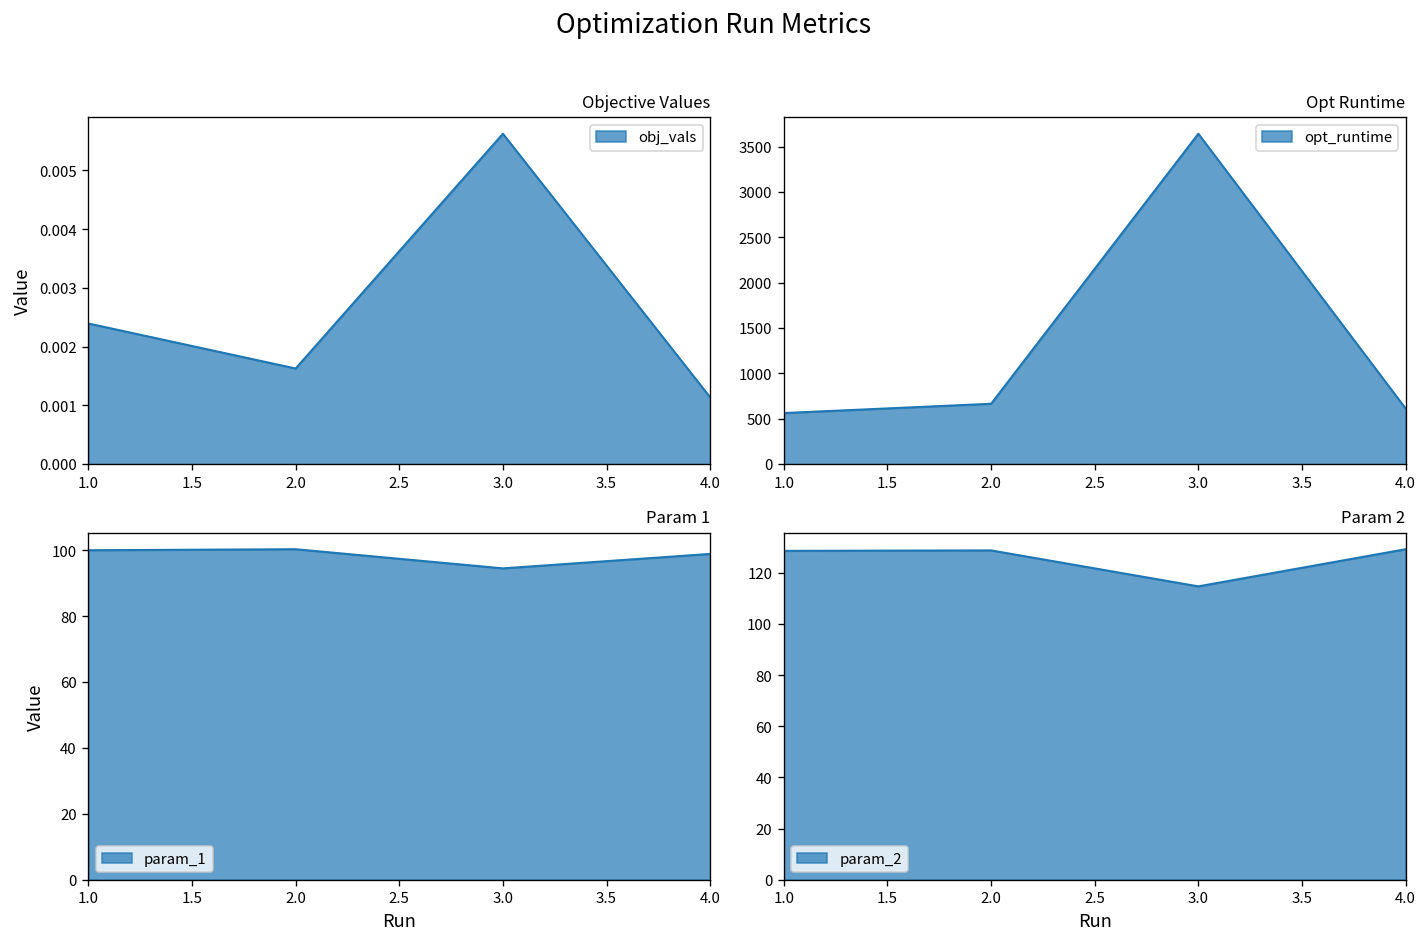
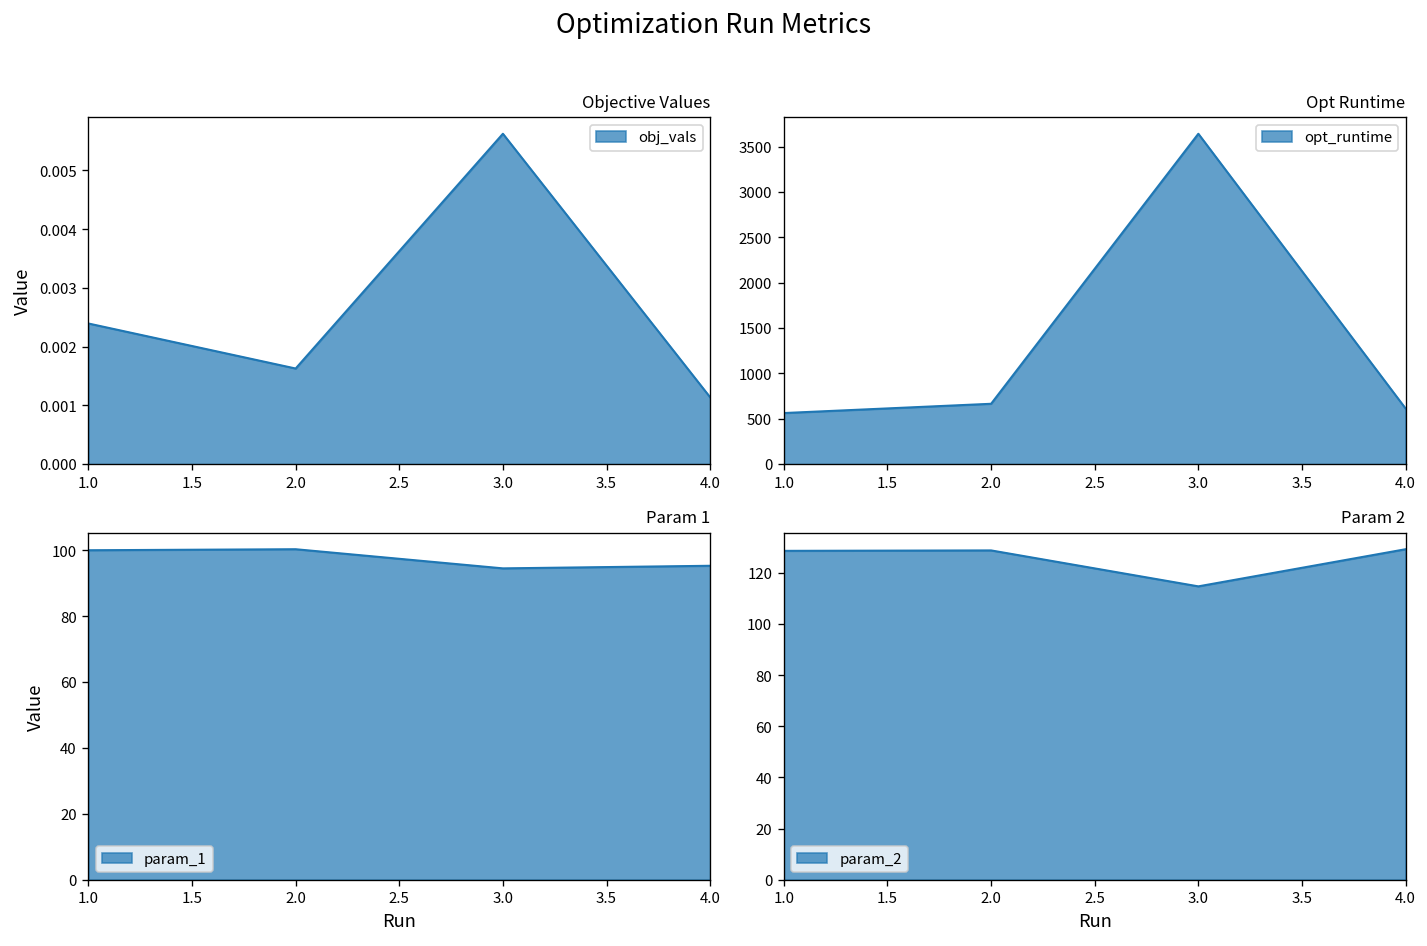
Param 1, 4.0: 99 -> 95
